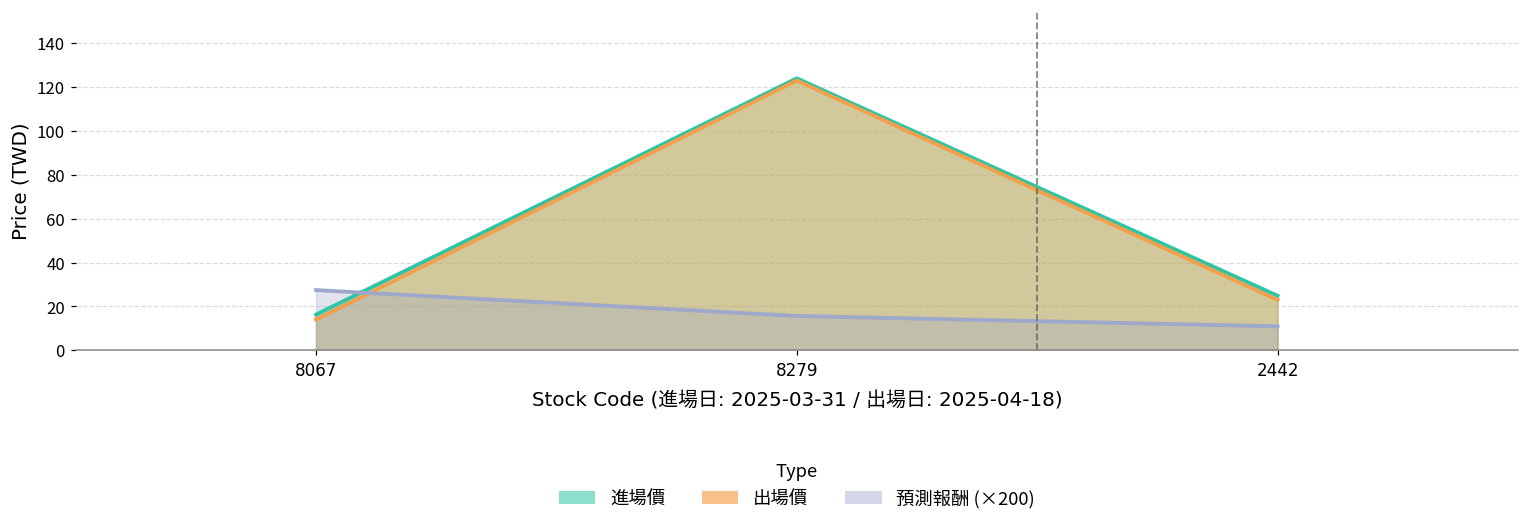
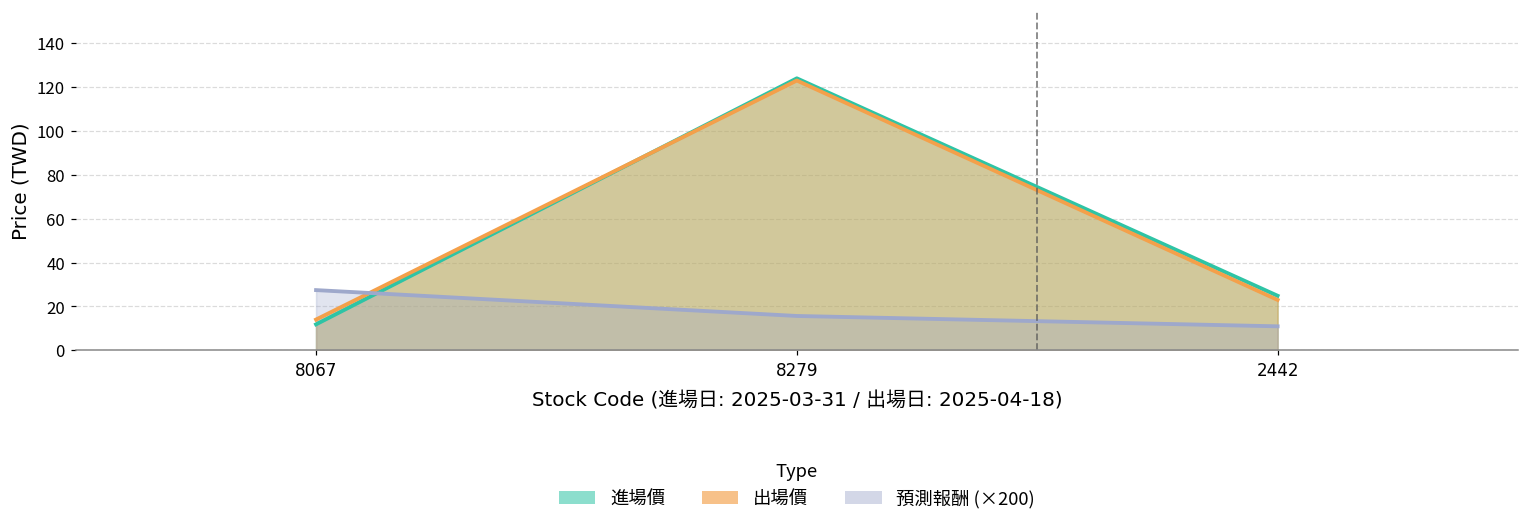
進場價, 8067: 16 -> 12
